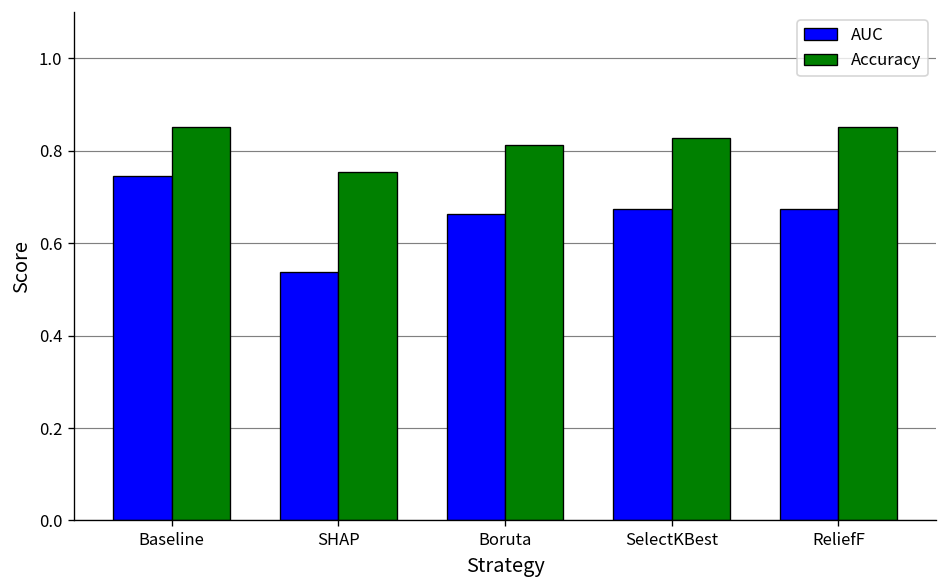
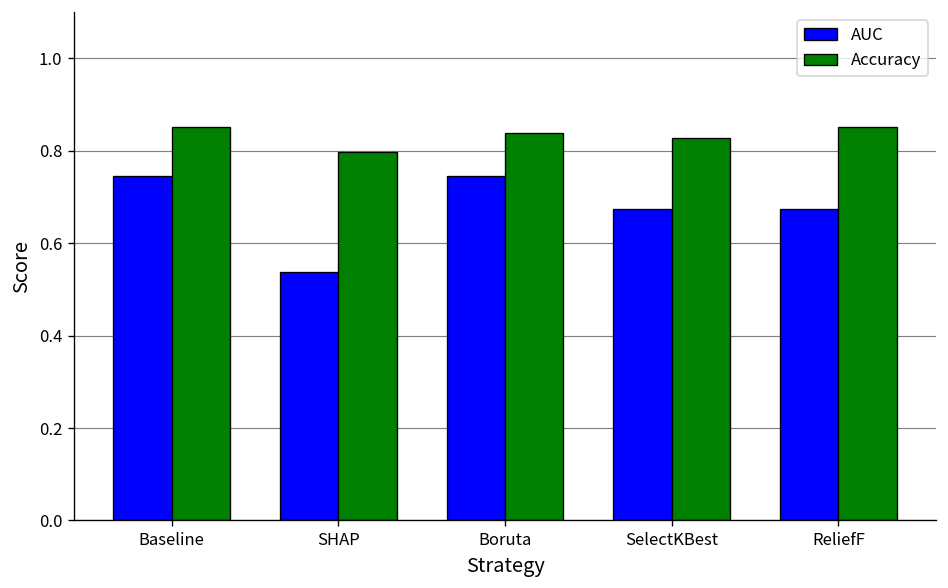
Accuracy, SHAP: 0.75 -> 0.80
AUC, Boruta: 0.66 -> 0.75
Accuracy, Boruta: 0.81 -> 0.84
